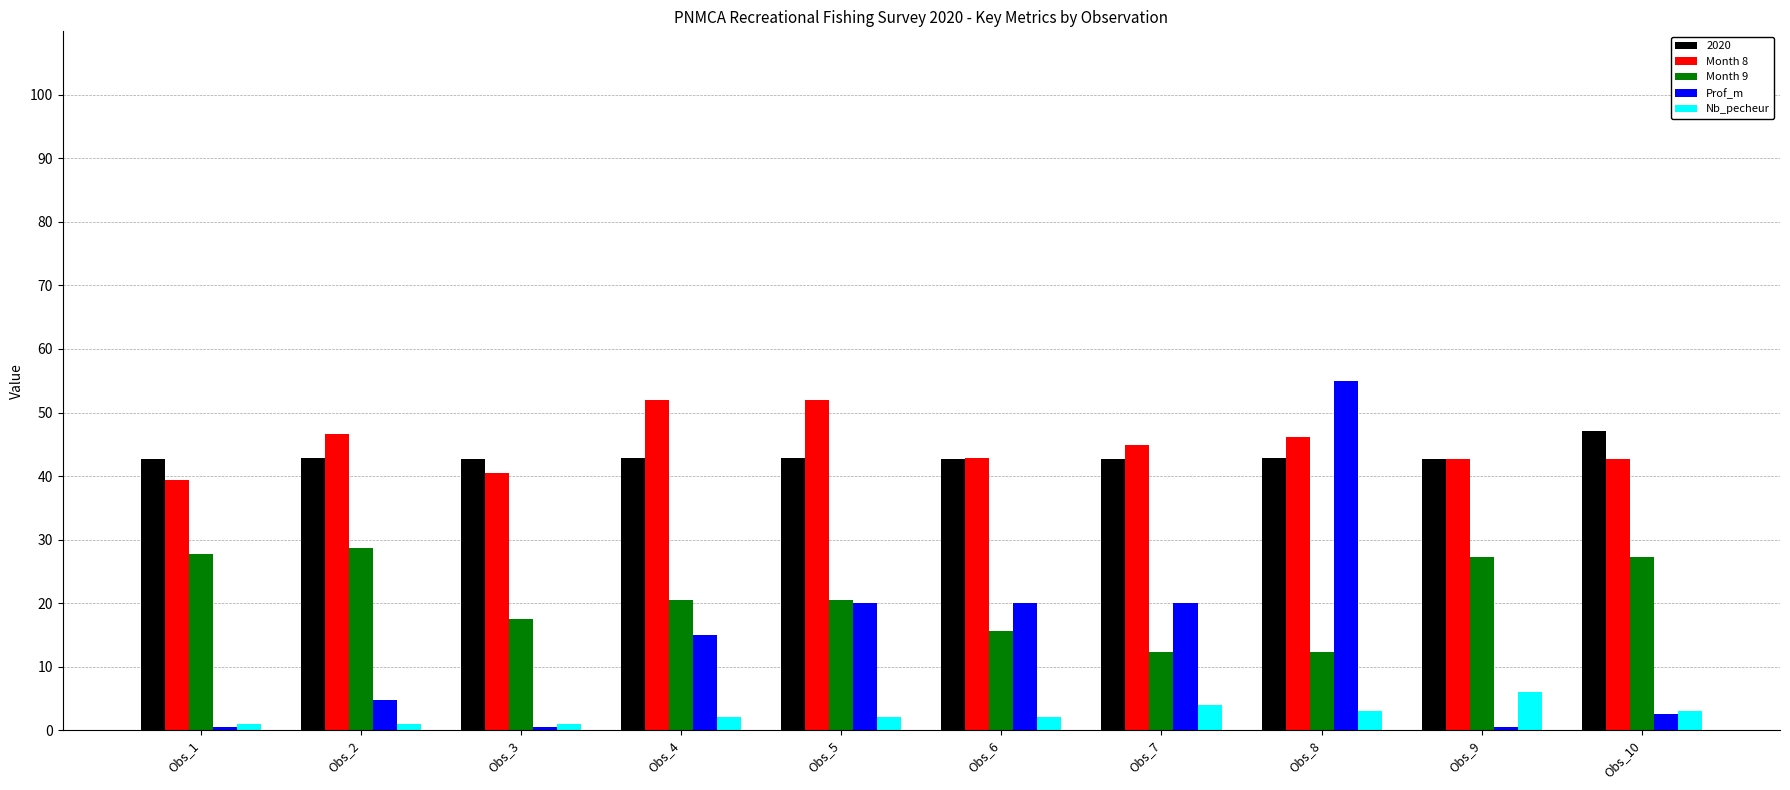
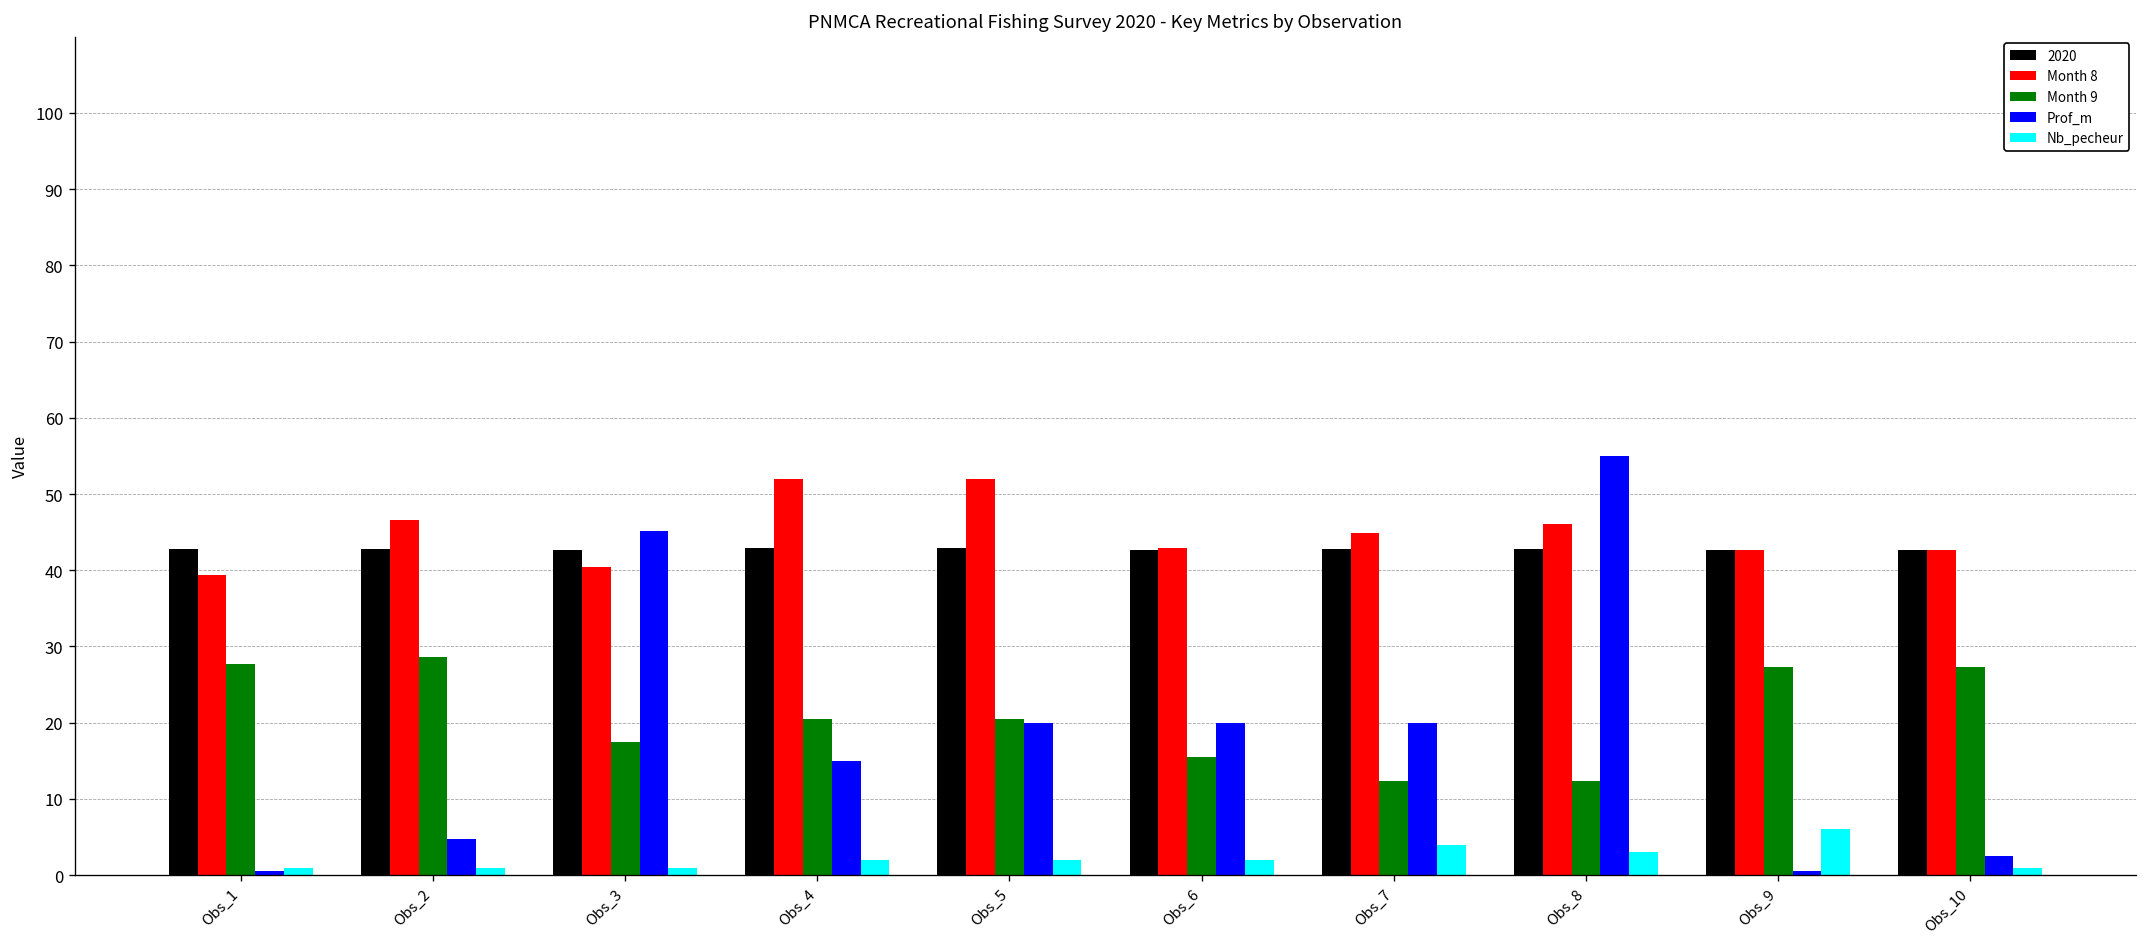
Prof_m, Obs_3: 1 -> 45
2020, Obs_10: 47 -> 43
Nb_pecheur, Obs_10: 3 -> 1
